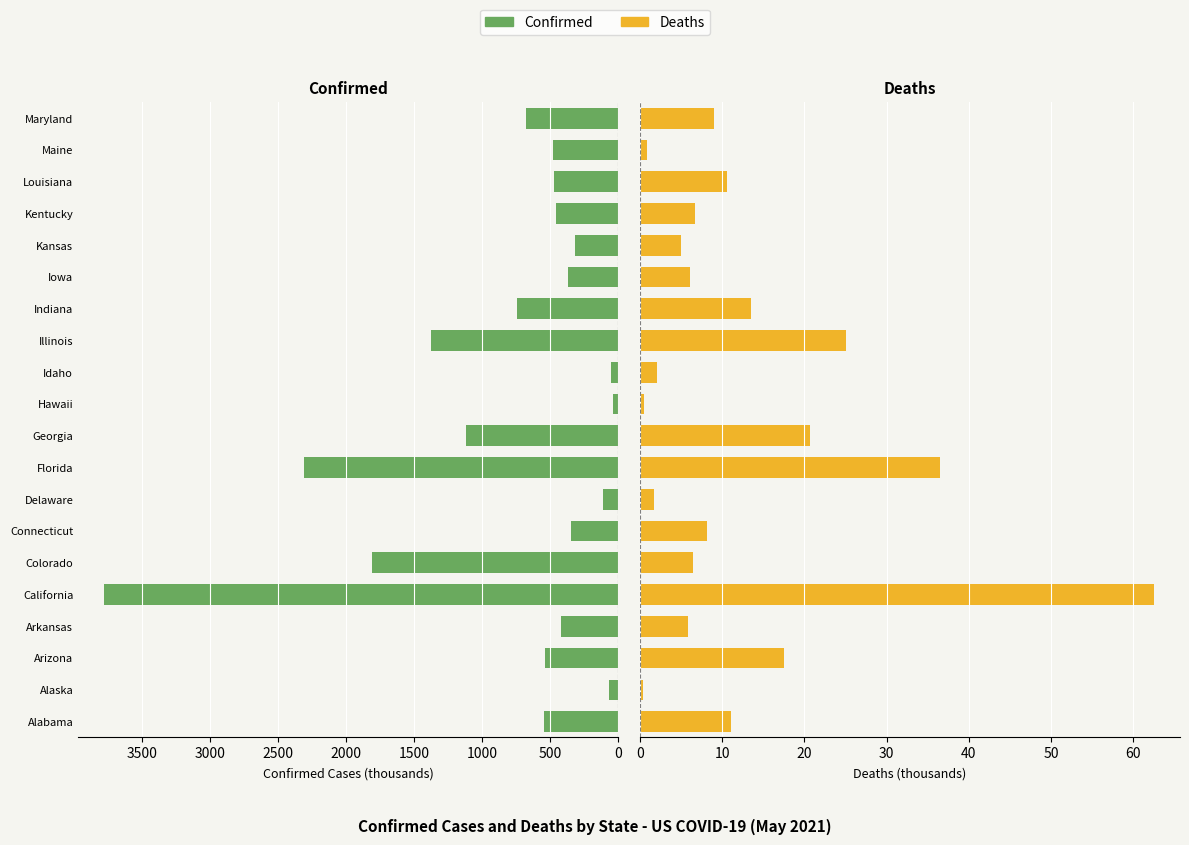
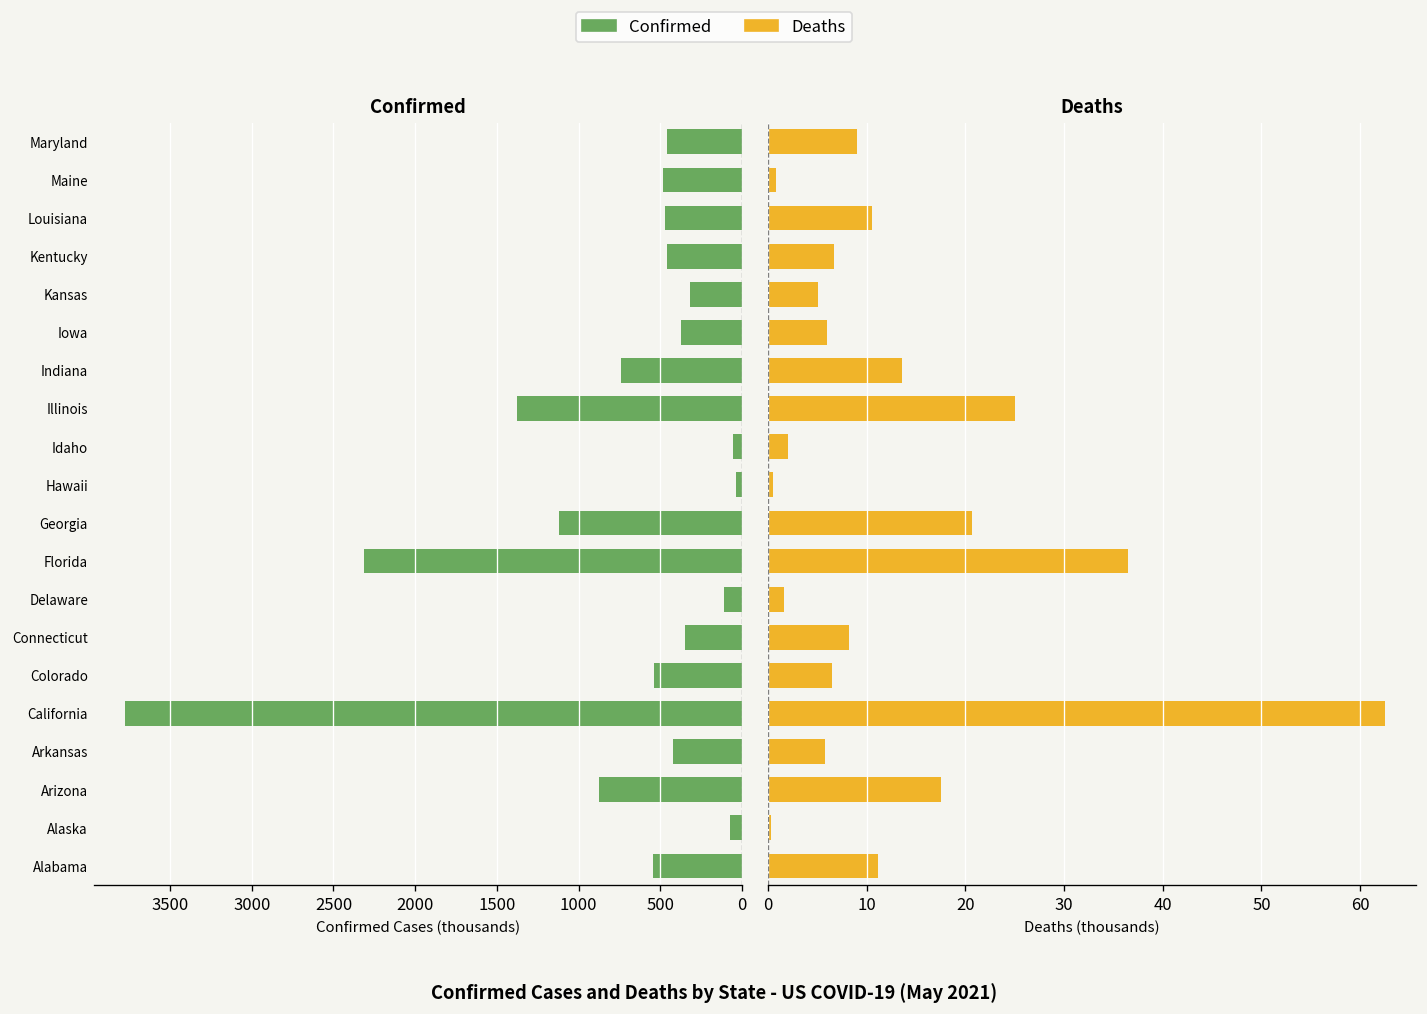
Confirmed, Maryland: 680 -> 460
Confirmed, Colorado: 1810 -> 540
Confirmed, Arizona: 540 -> 880
